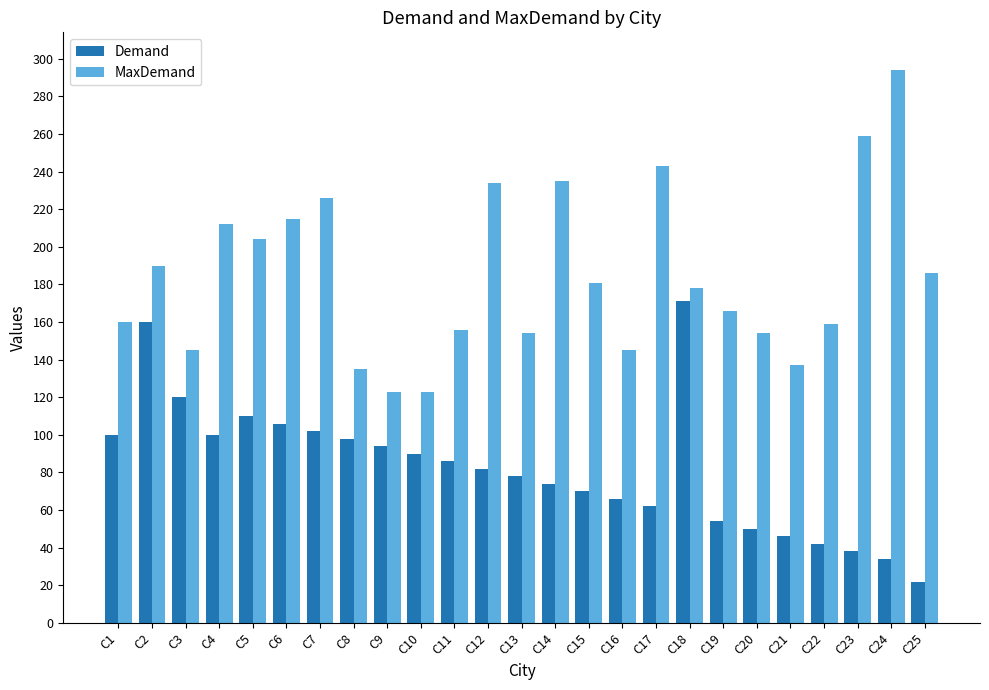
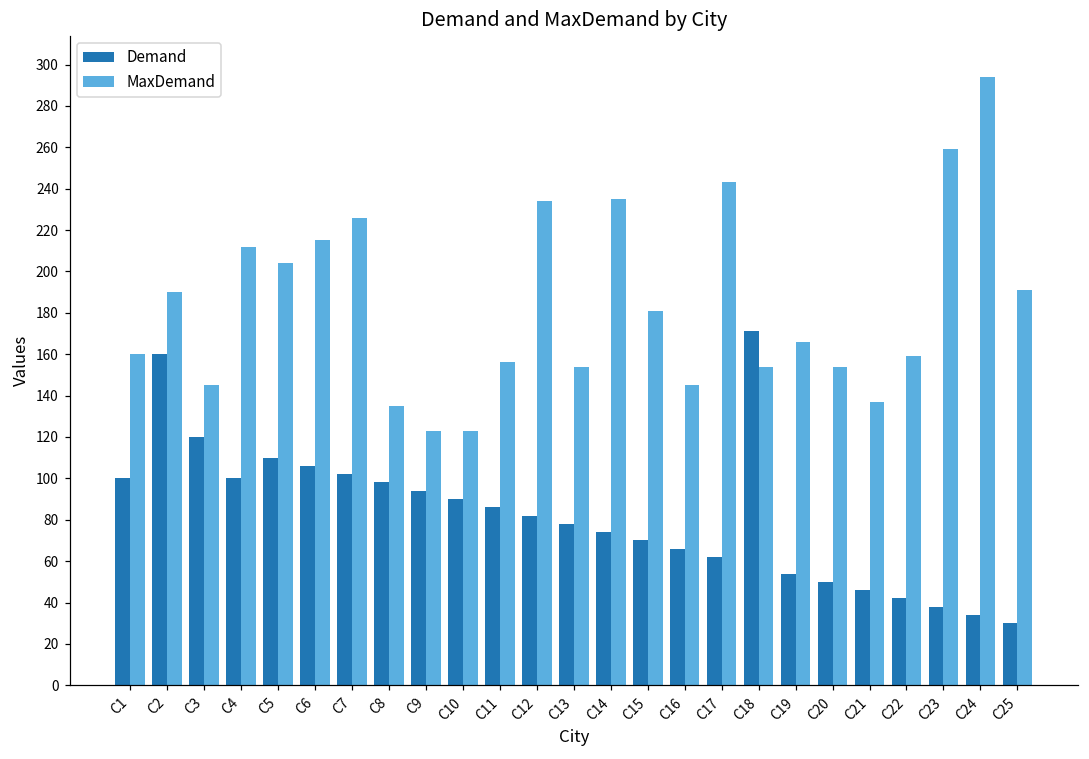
MaxDemand, C18: 178 -> 154
Demand, C25: 22 -> 30
MaxDemand, C25: 186 -> 191
